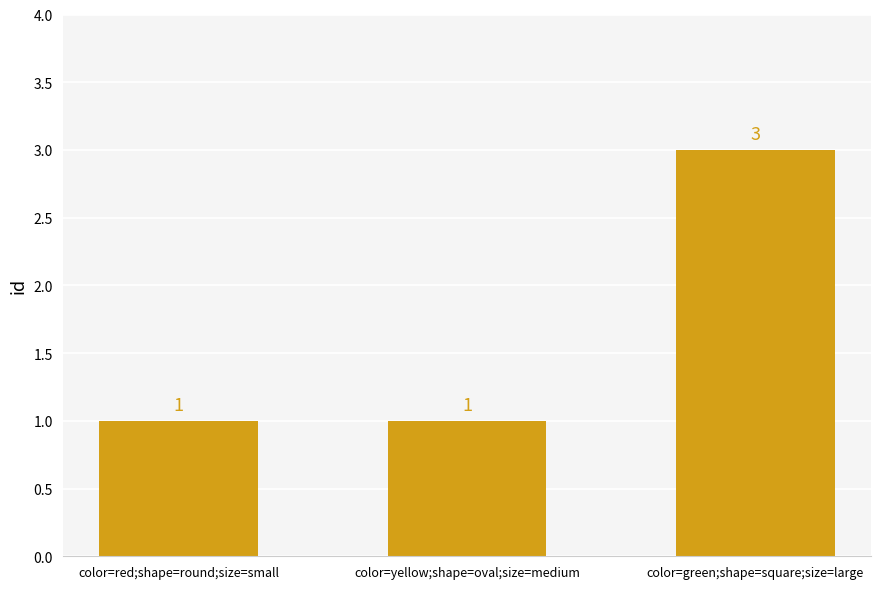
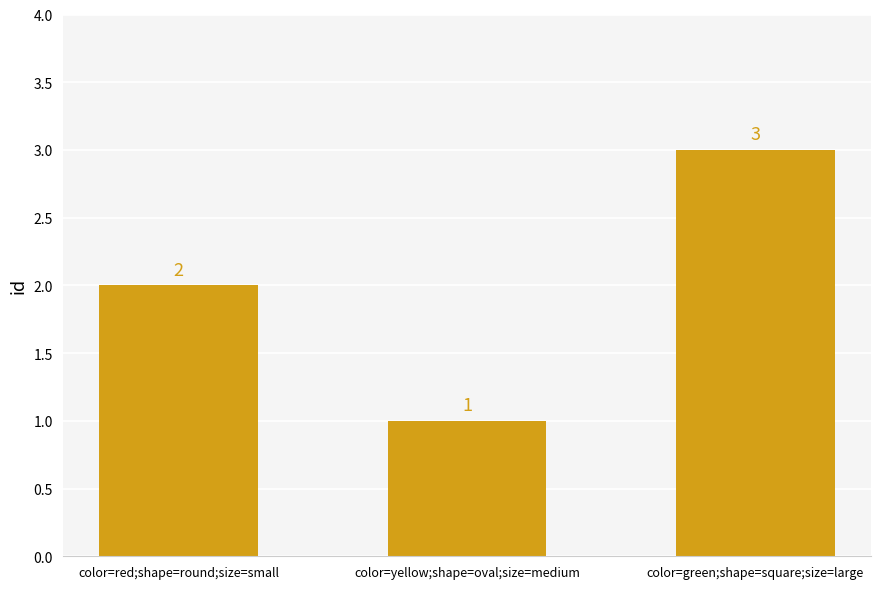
color=red;shape=round;size=small: 1 -> 2
